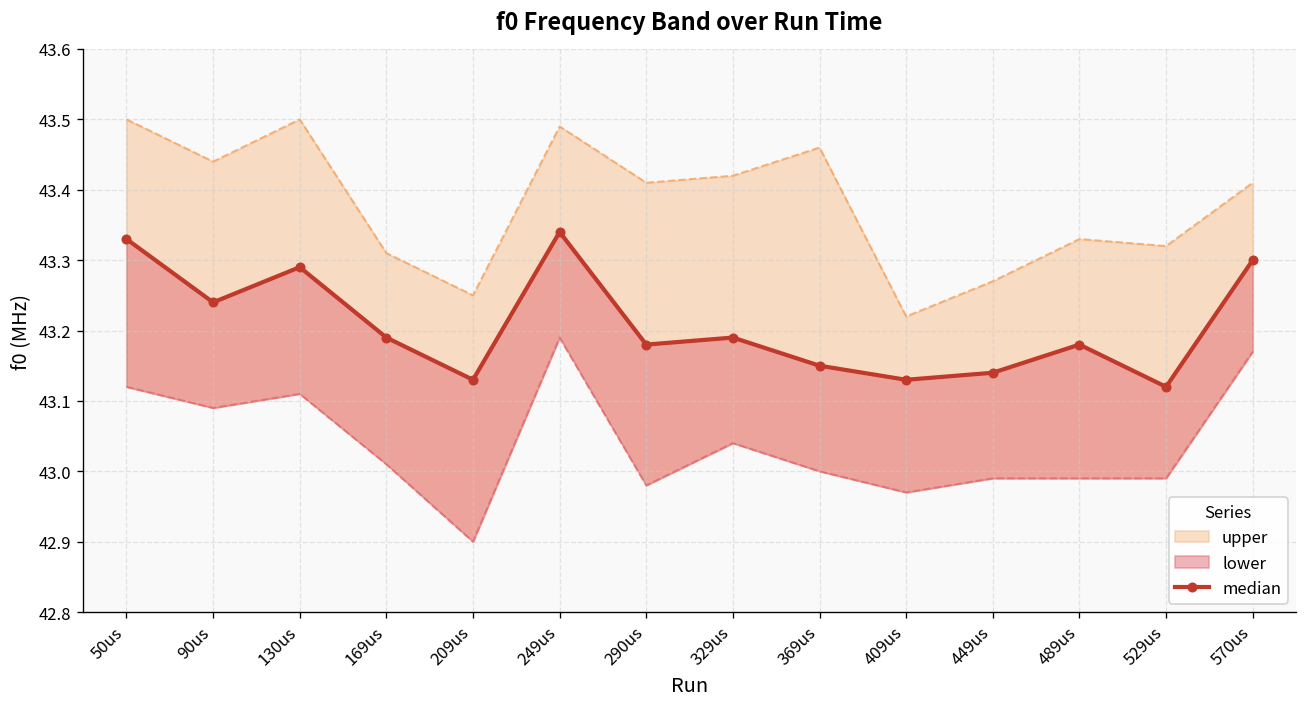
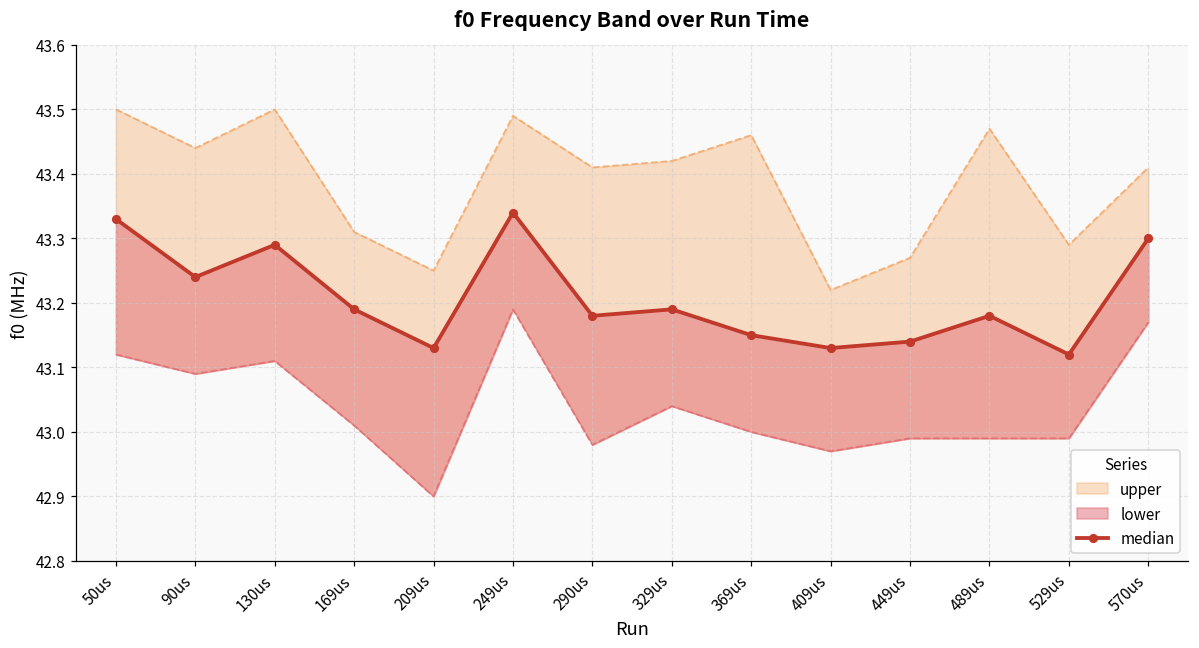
upper, 489us: 43.33 -> 43.47
upper, 529us: 43.32 -> 43.29
